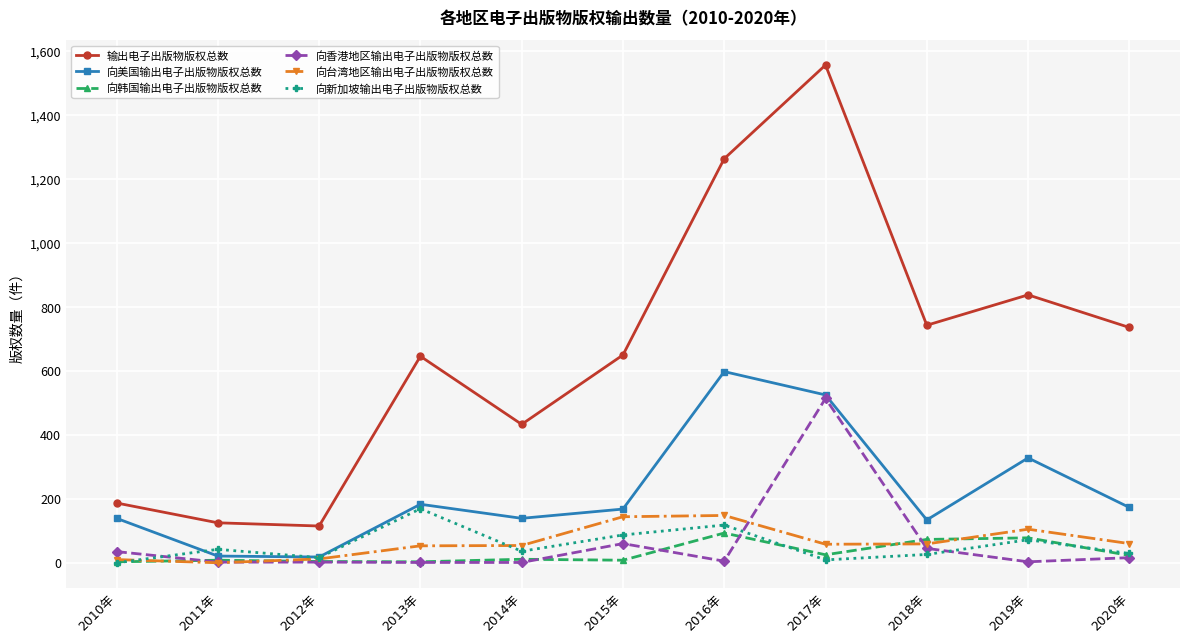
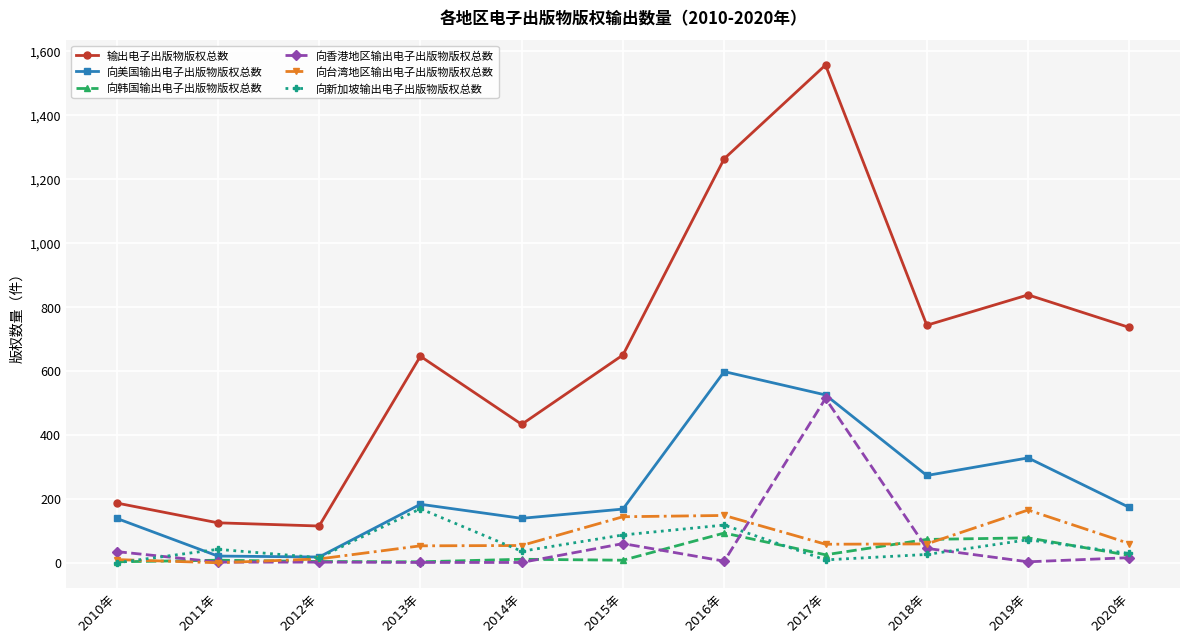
向美国输出电子出版物版权总数, 2018年: 130 -> 270
向台湾地区输出电子出版物版权总数, 2019年: 110 -> 170
